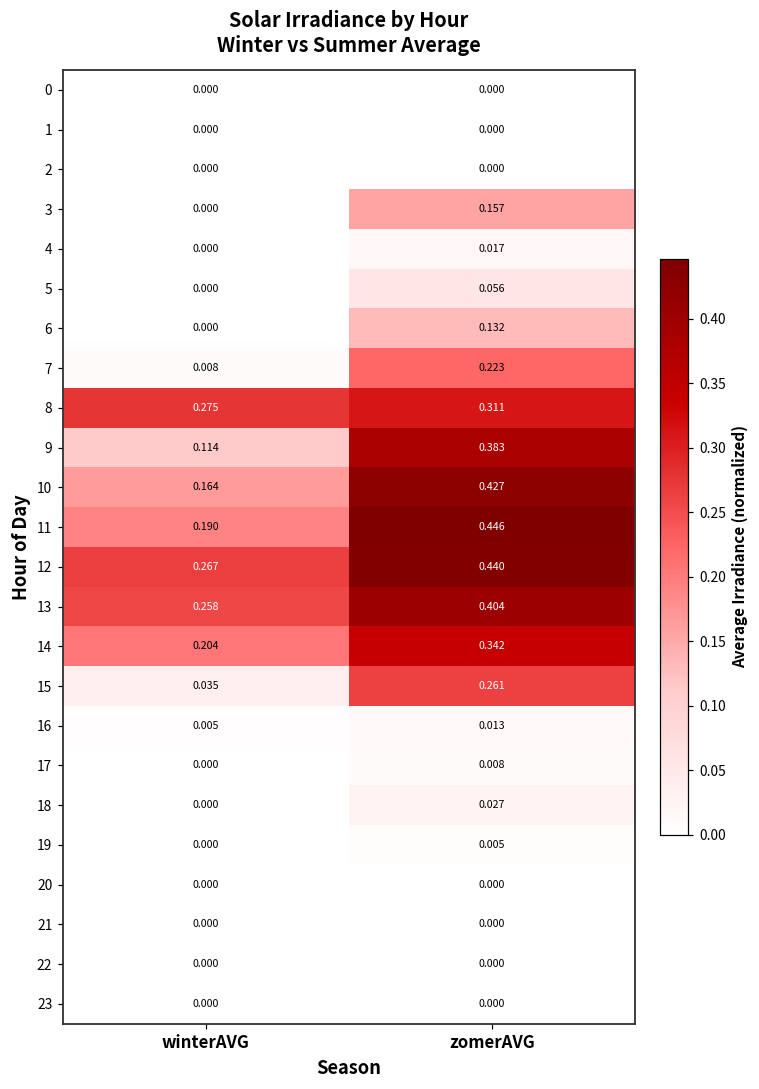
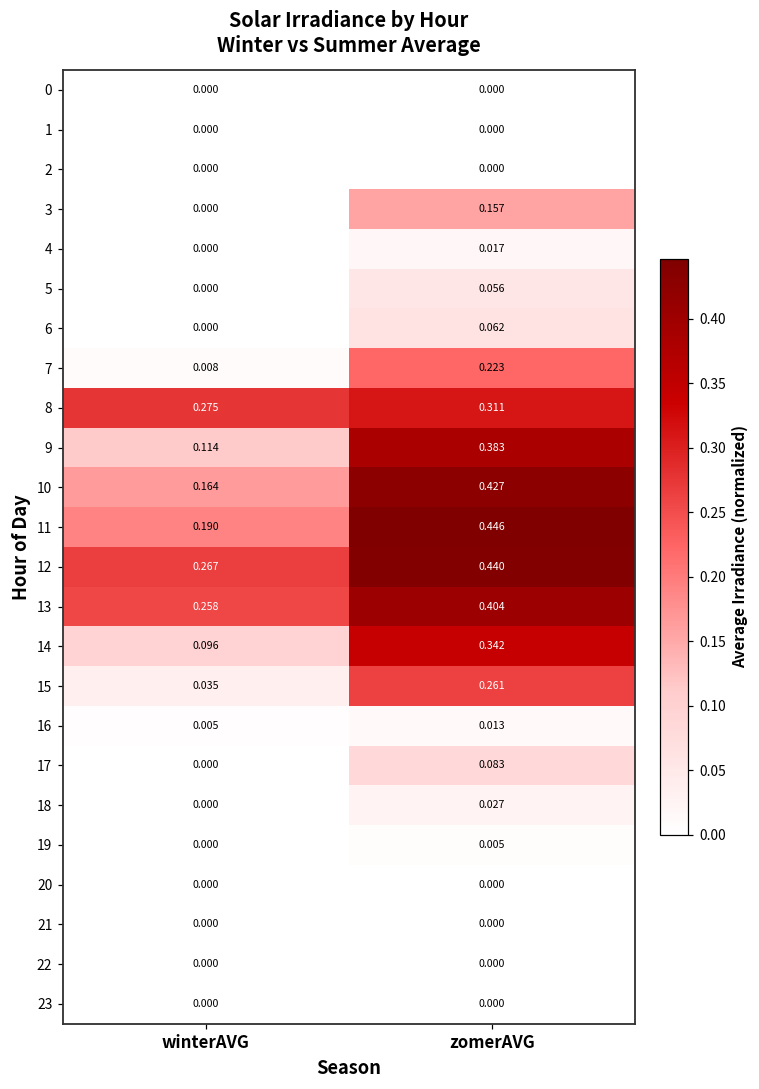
6, zomerAVG: 0.132 -> 0.062
14, winterAVG: 0.204 -> 0.096
17, zomerAVG: 0.008 -> 0.083
